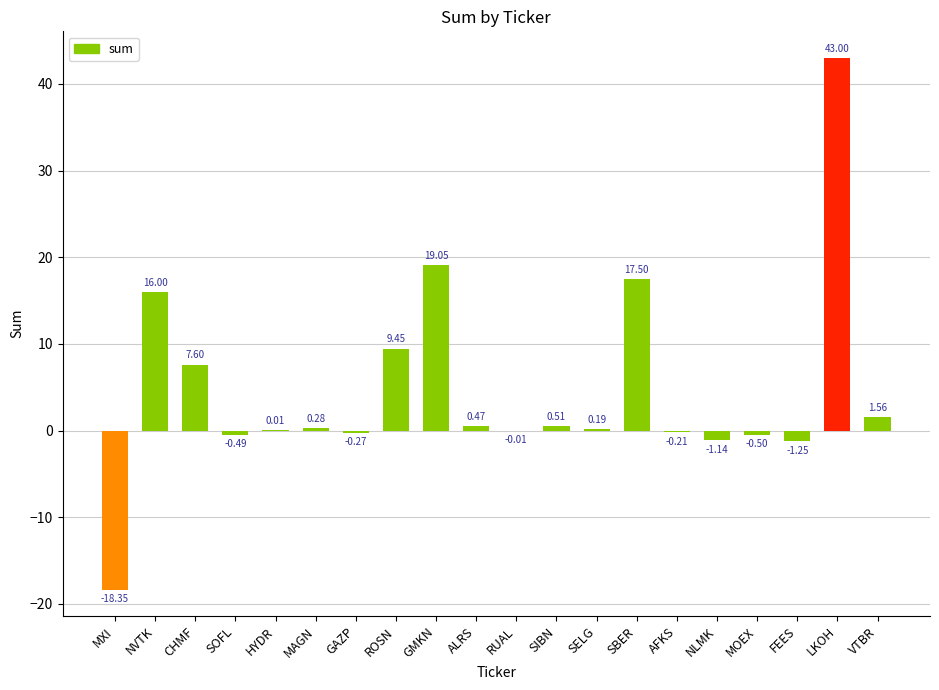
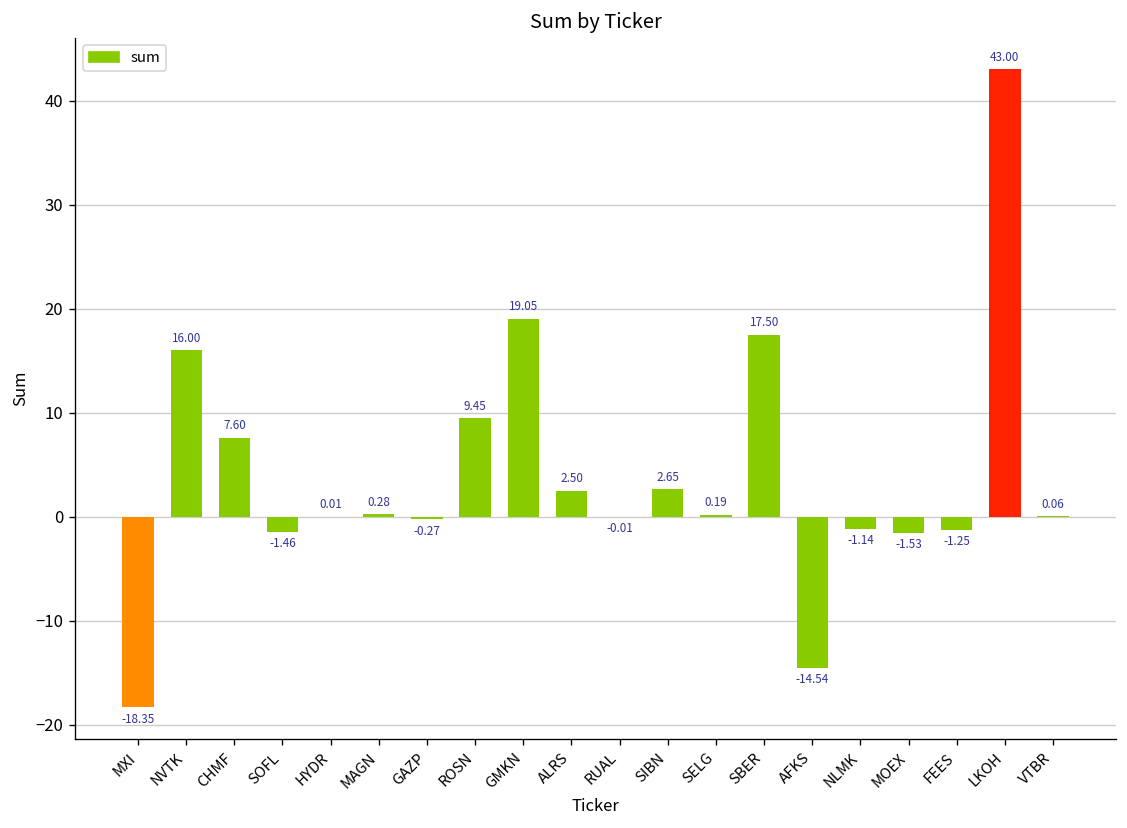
SOFL: -0.49 -> -1.46
ALRS: 0.47 -> 2.50
SIBN: 0.51 -> 2.65
AFKS: -0.21 -> -14.54
MOEX: -0.50 -> -1.53
VTBR: 1.56 -> 0.06
